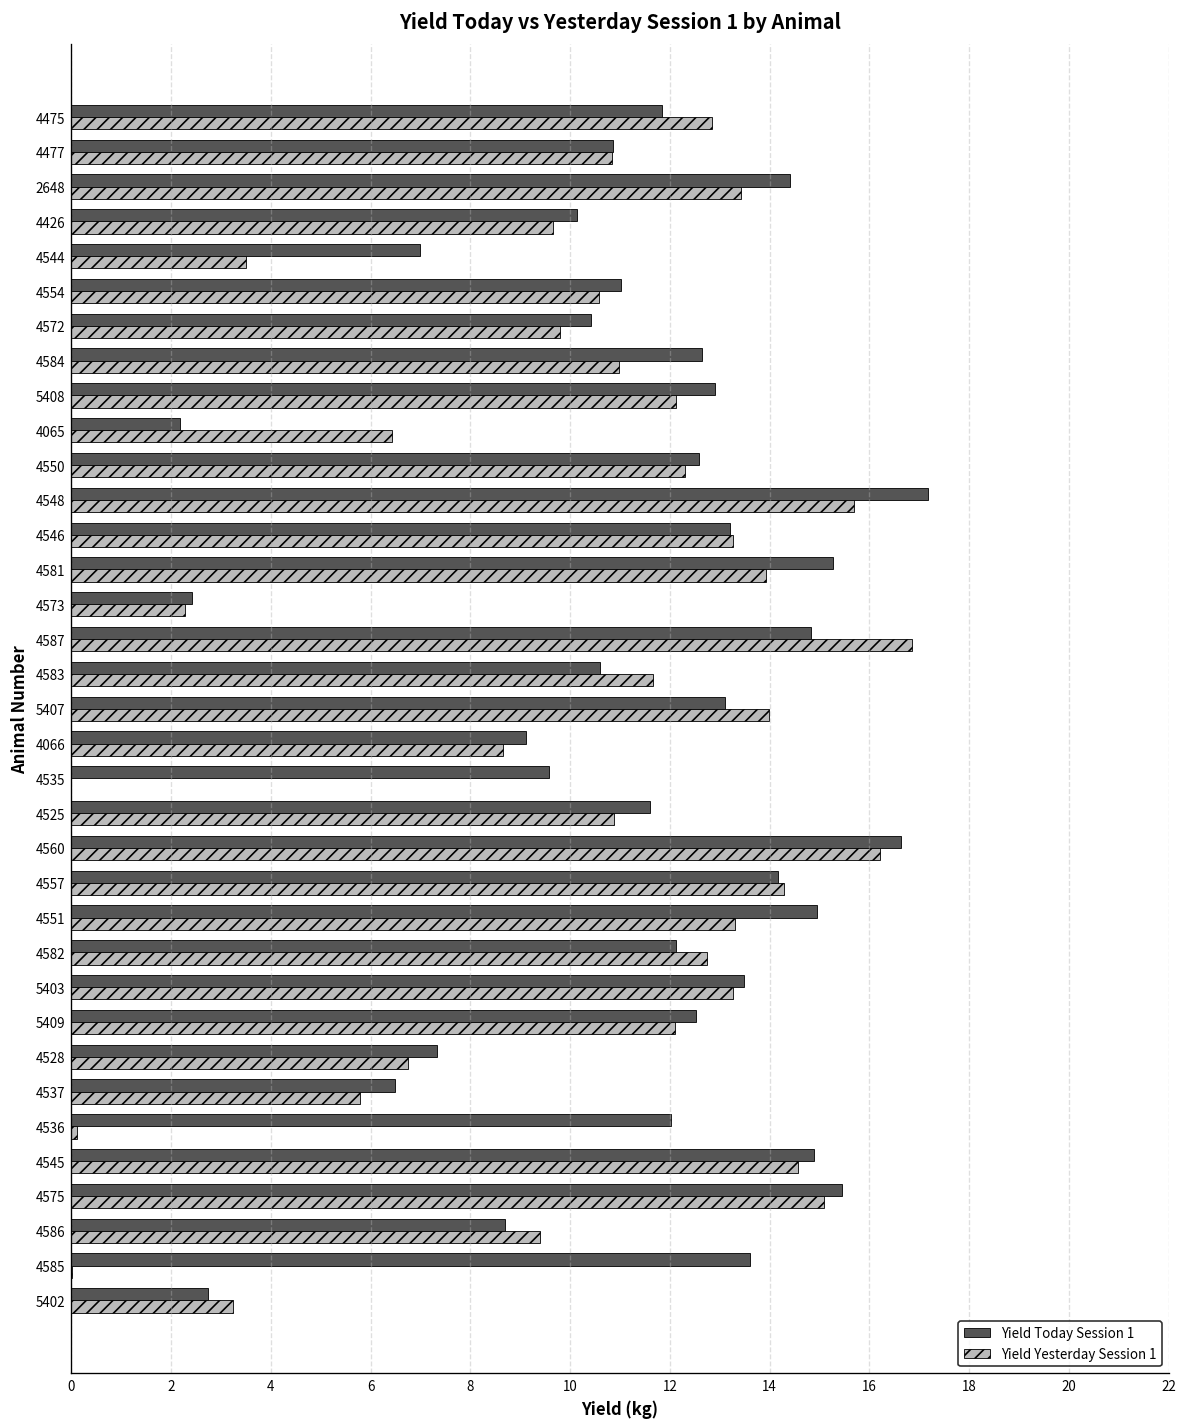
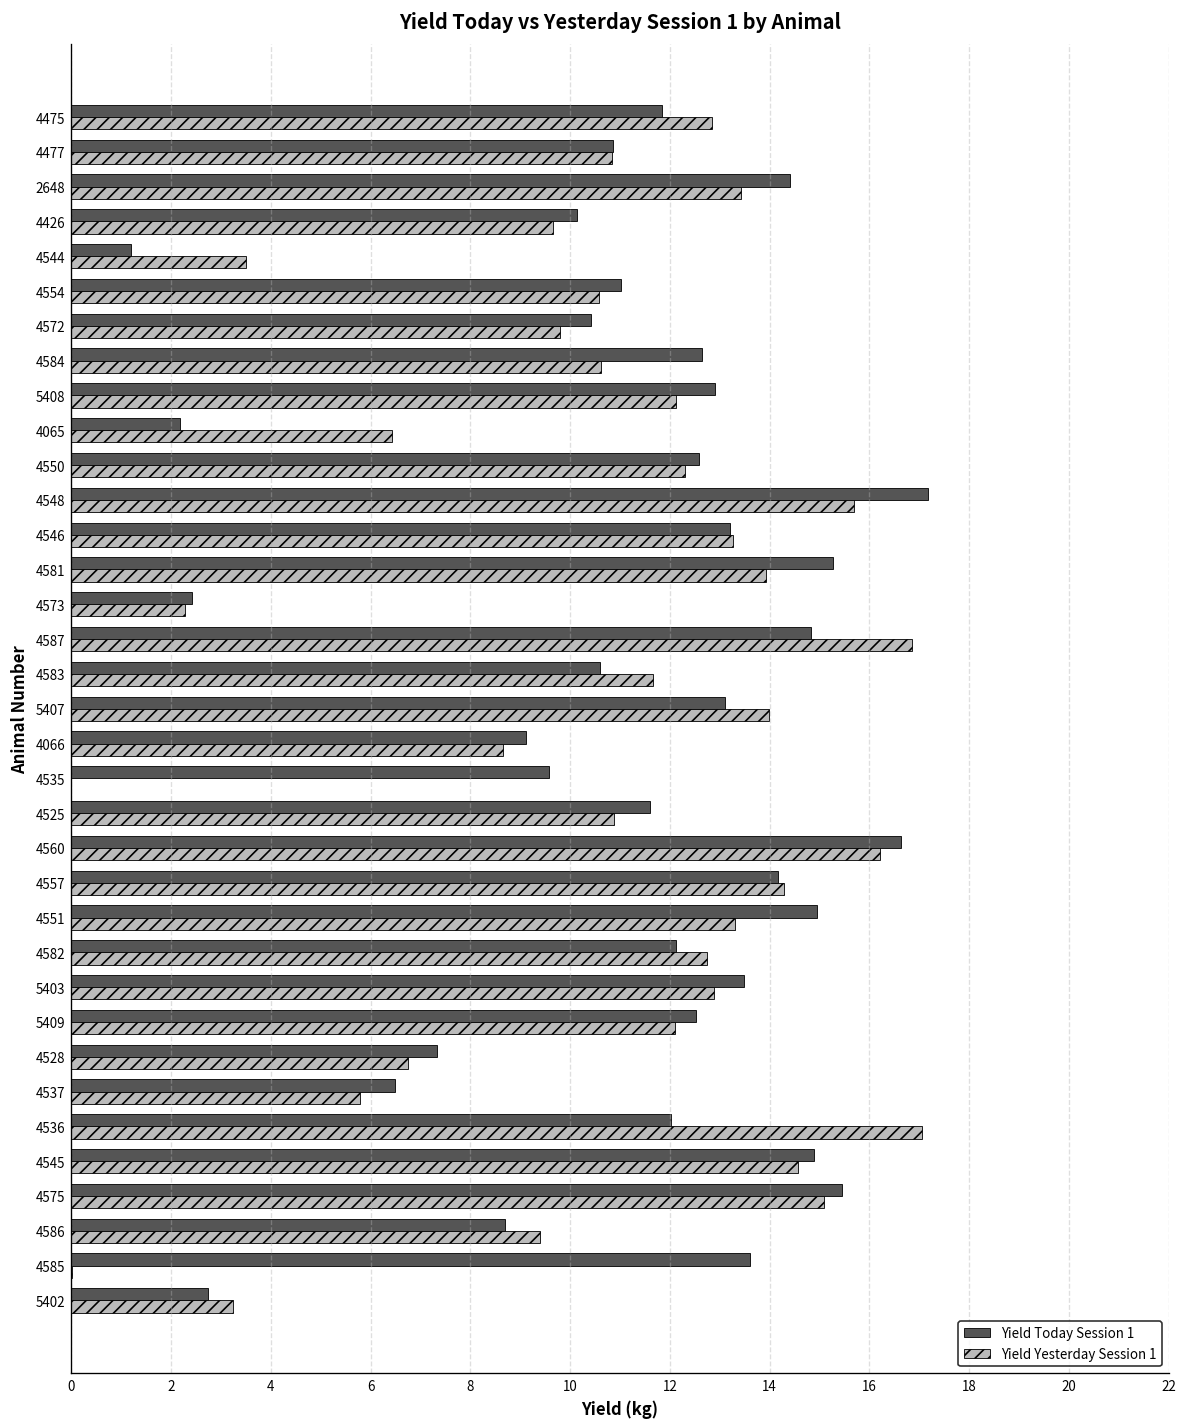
Yield Today Session 1, 4544: 7.0 -> 1.2
Yield Yesterday Session 1, 4584: 11.0 -> 10.6
Yield Yesterday Session 1, 5403: 13.3 -> 12.9
Yield Yesterday Session 1, 4536: 0.1 -> 17.1
